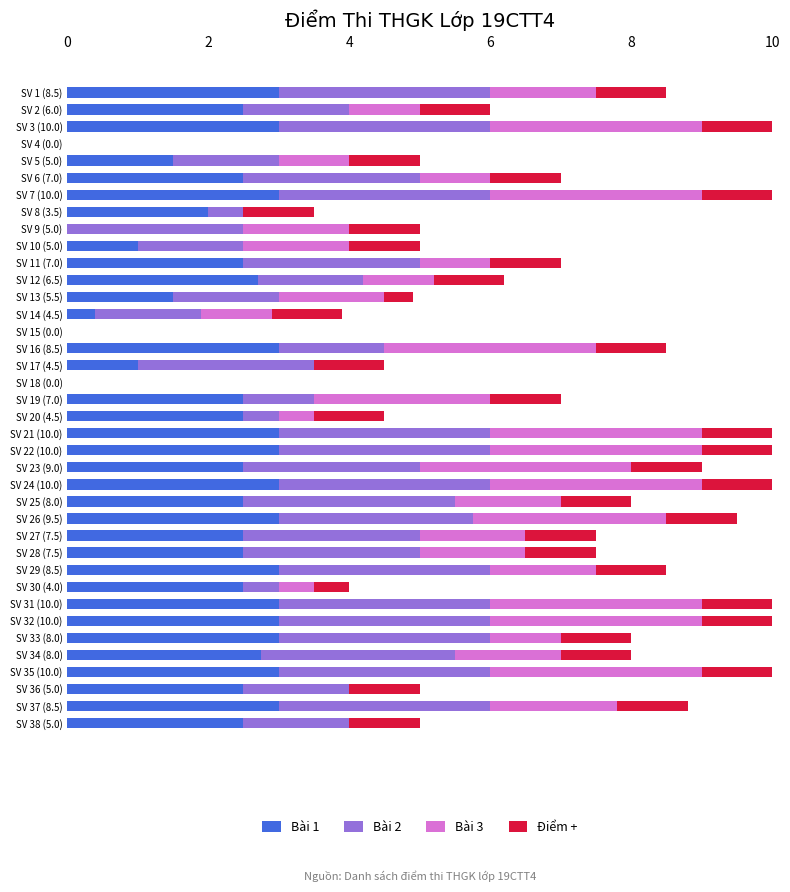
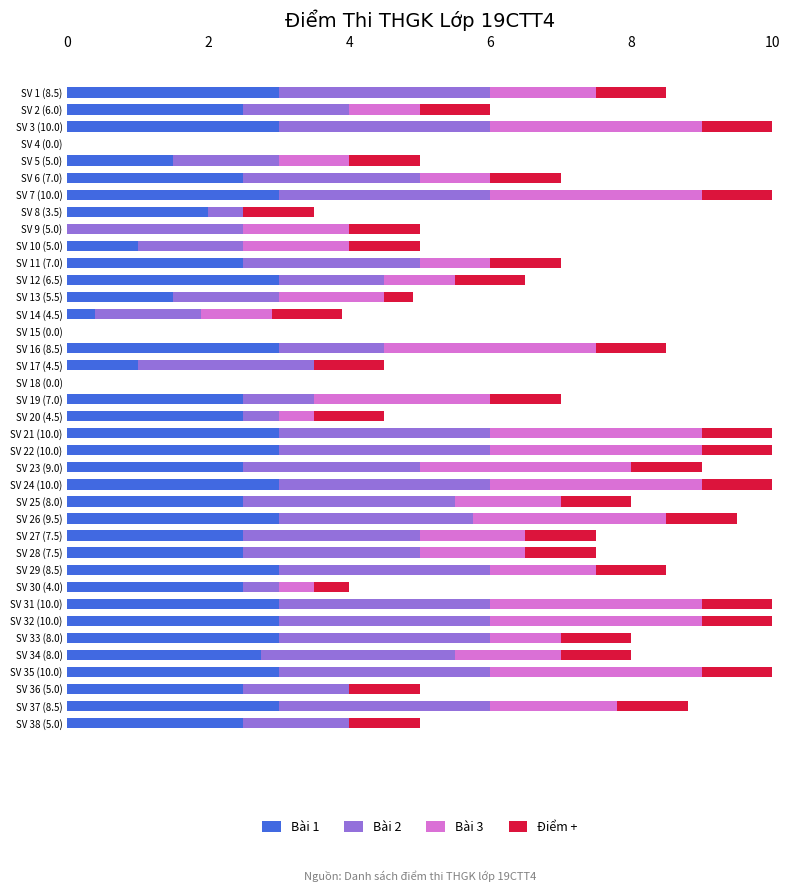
Bài 1, SV 12 (6.5): 2.7 -> 3.0
